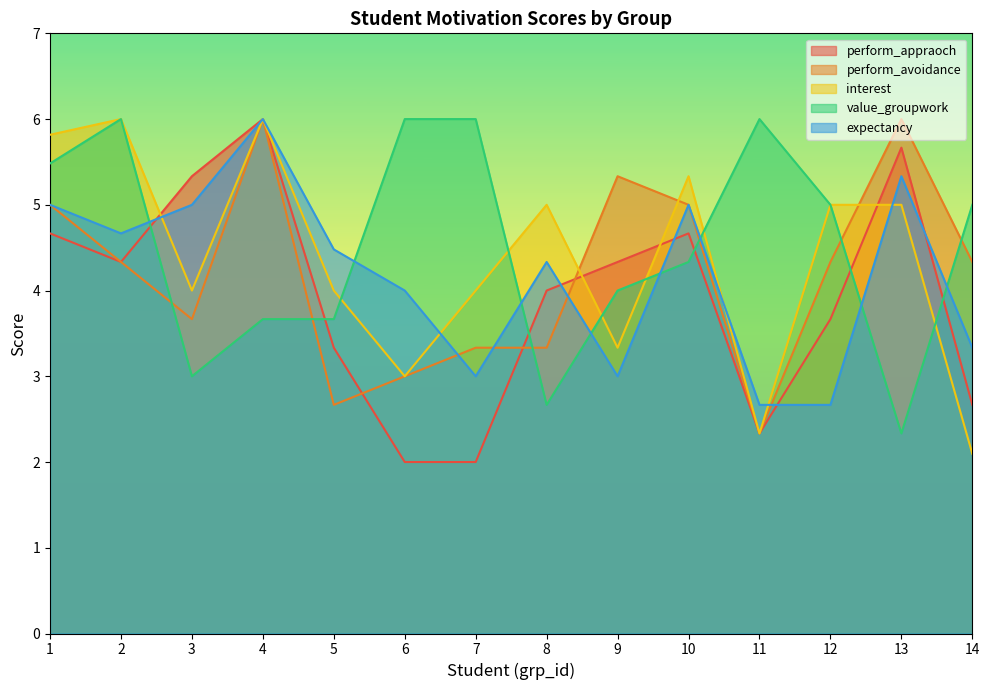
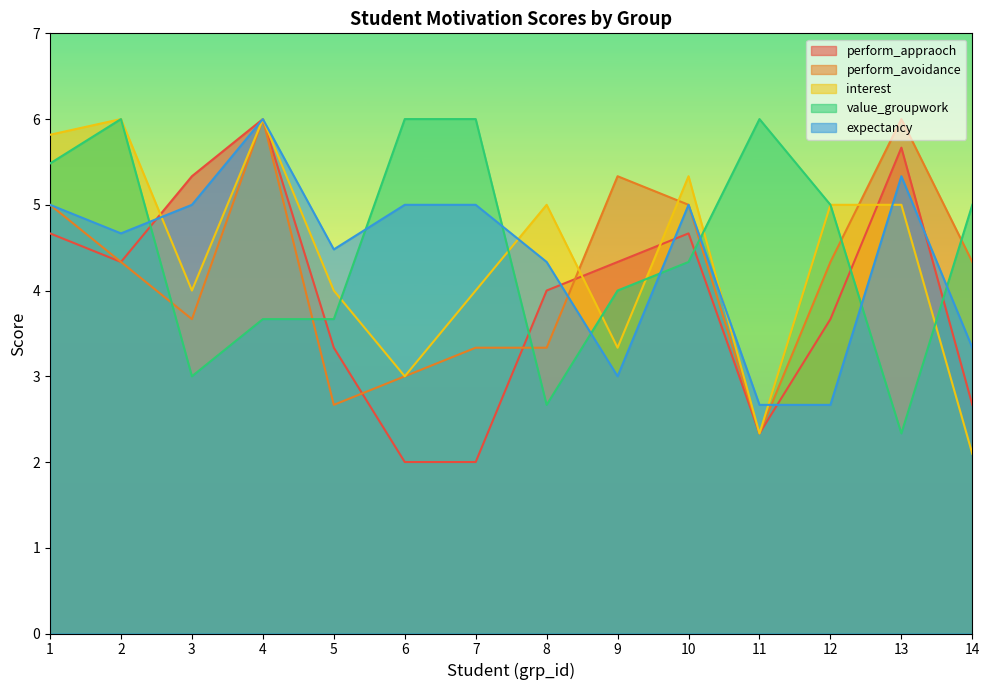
expectancy, 6: 4 -> 5
expectancy, 7: 3 -> 5
